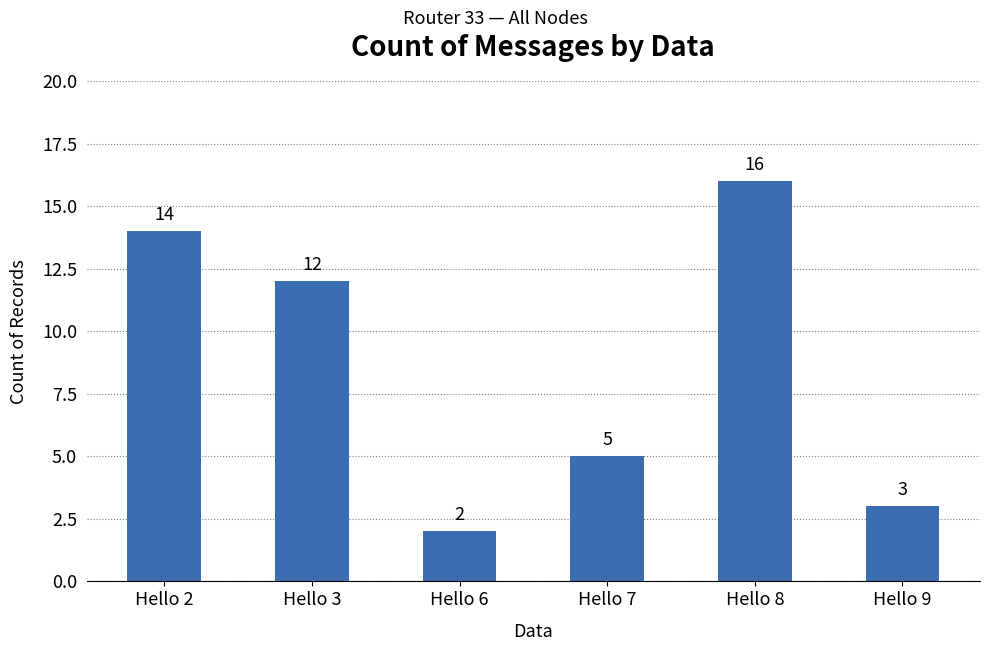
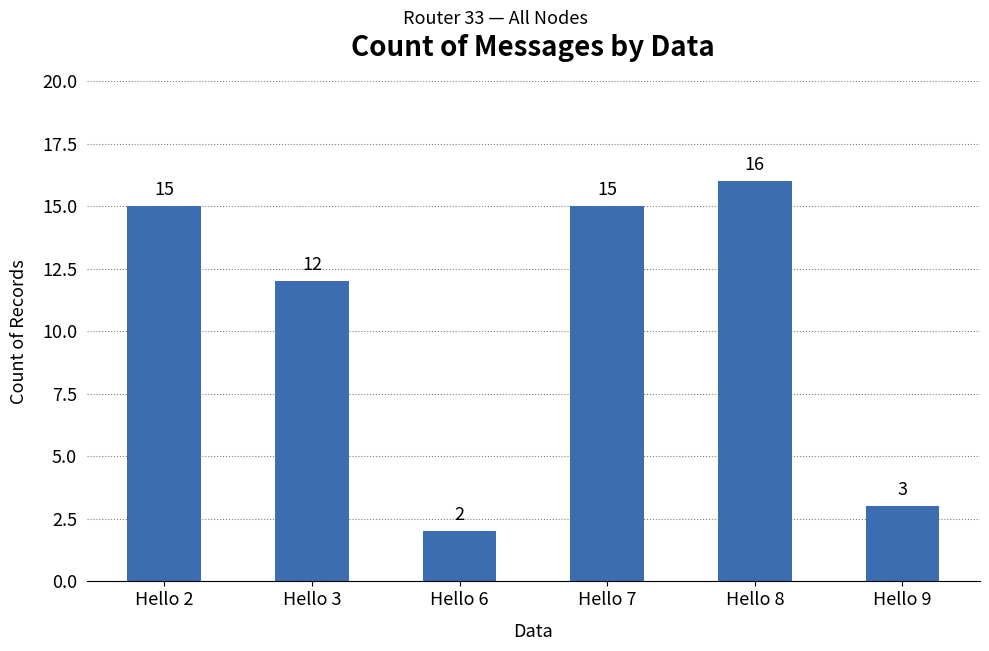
Hello 2: 14 -> 15
Hello 7: 5 -> 15
